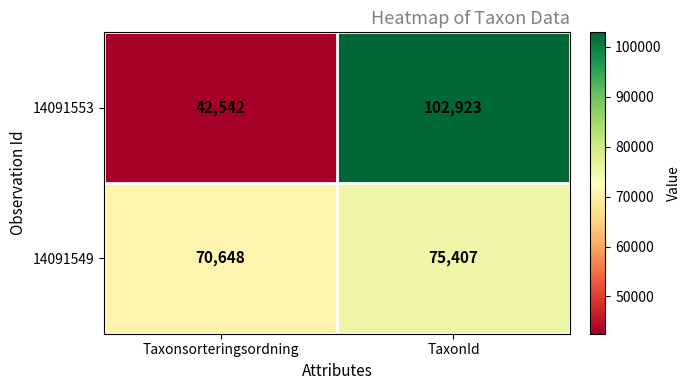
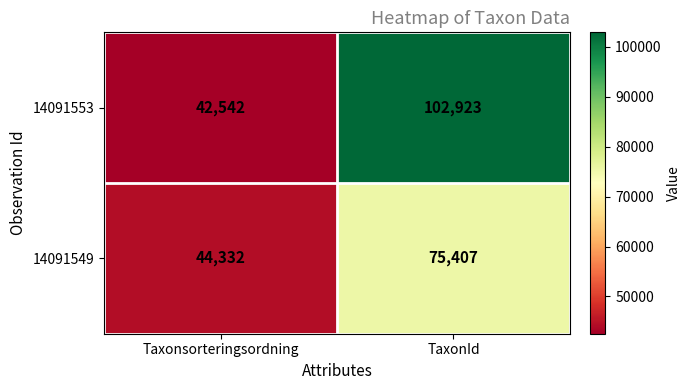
14091549, Taxonsorteringsordning: 70,648 -> 44,332
